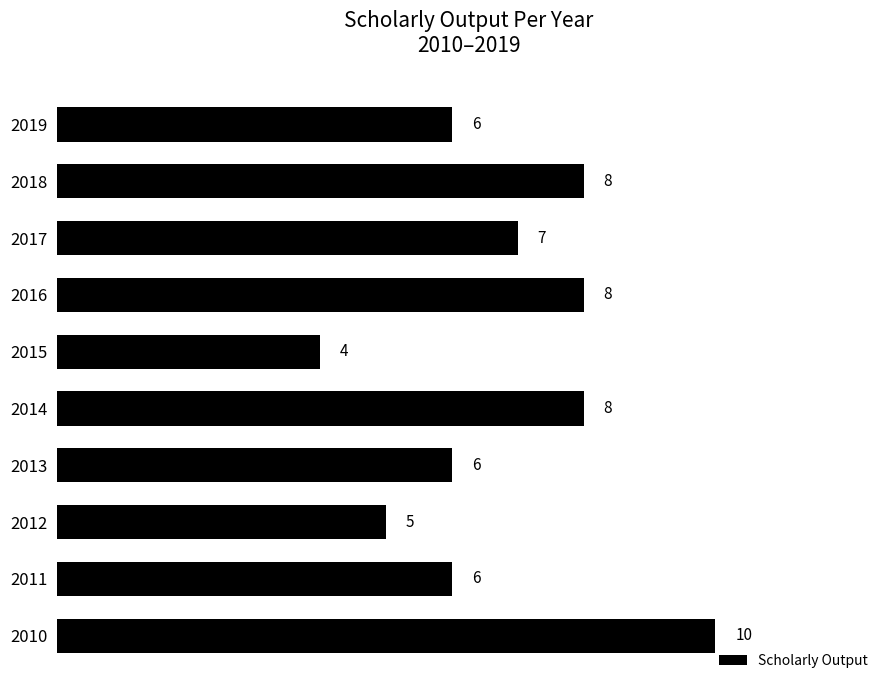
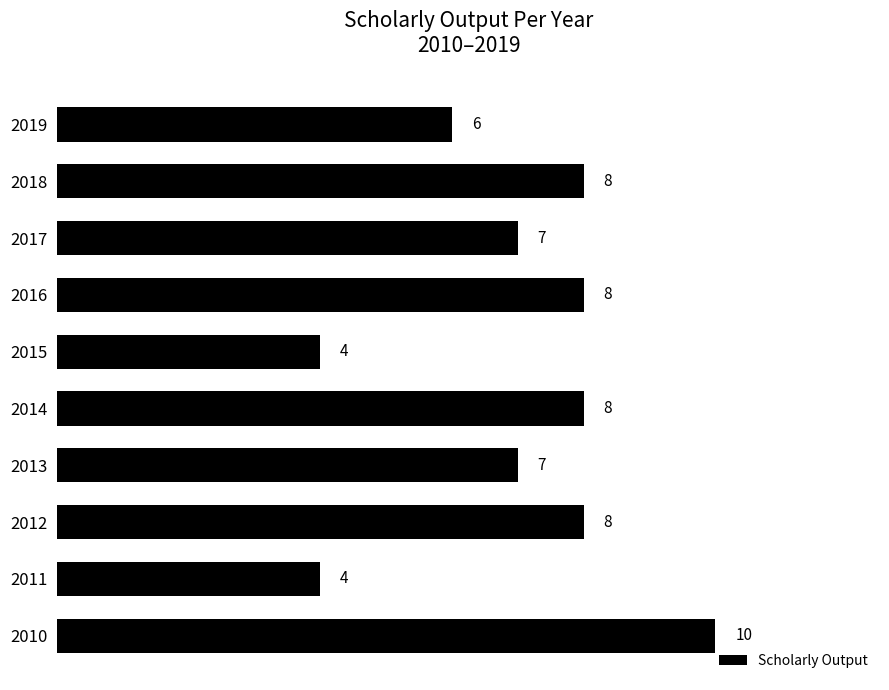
2013: 6 -> 7
2012: 5 -> 8
2011: 6 -> 4
